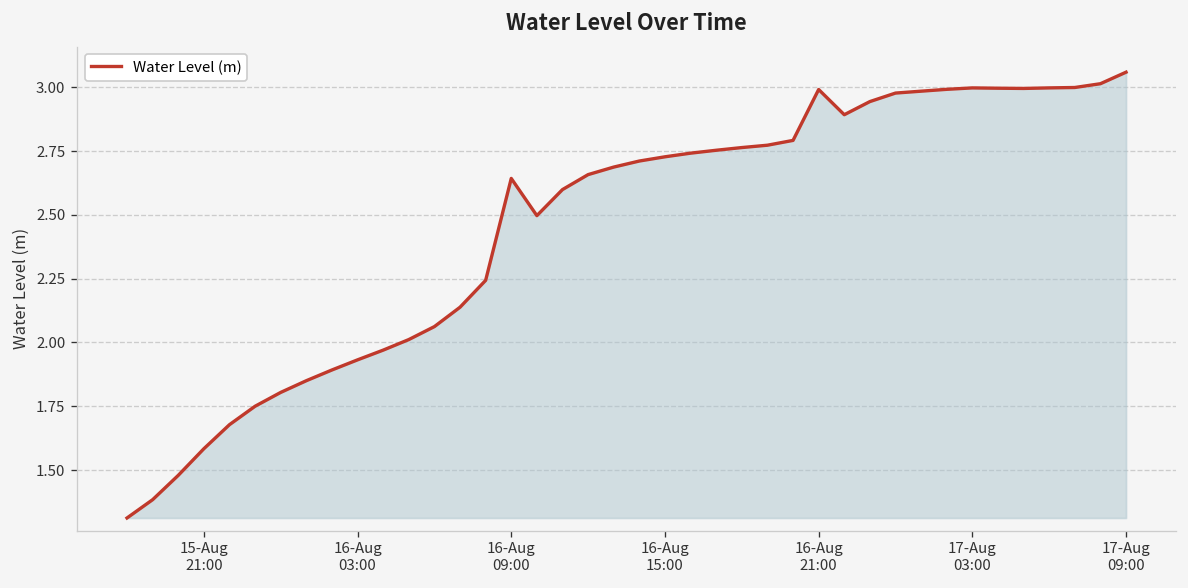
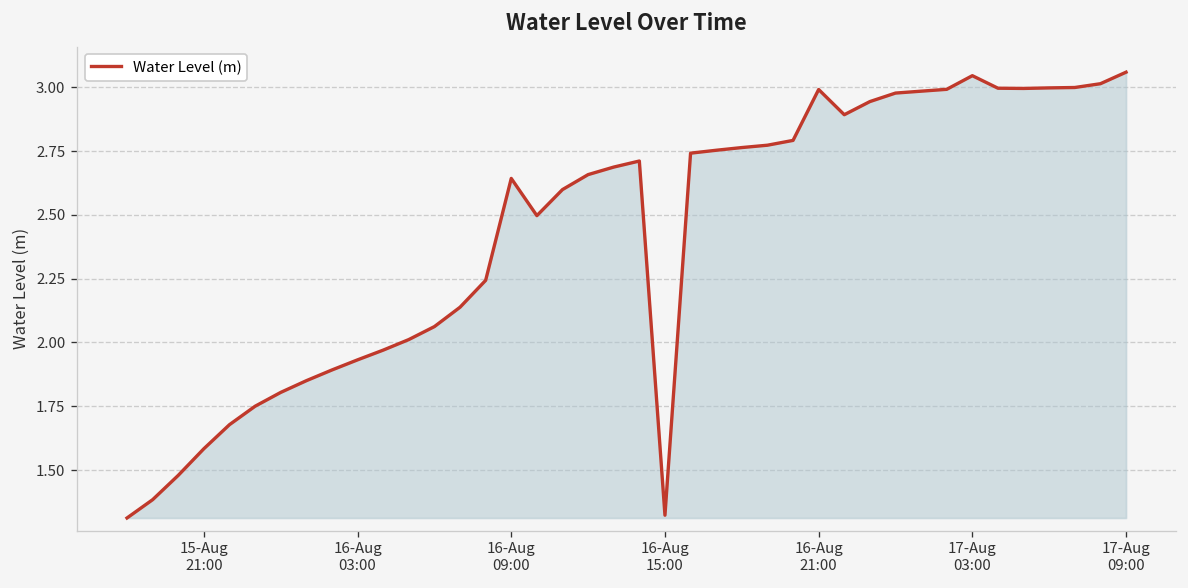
16-Aug 15:00: 2.73 -> 1.32
17-Aug 03:00: 3.00 -> 3.05
